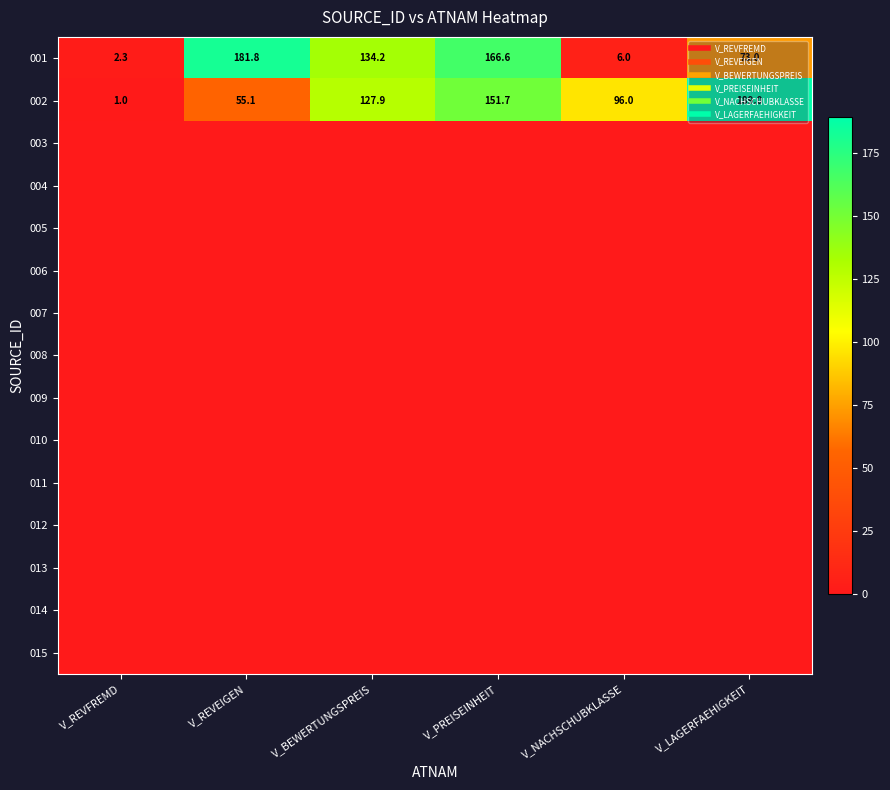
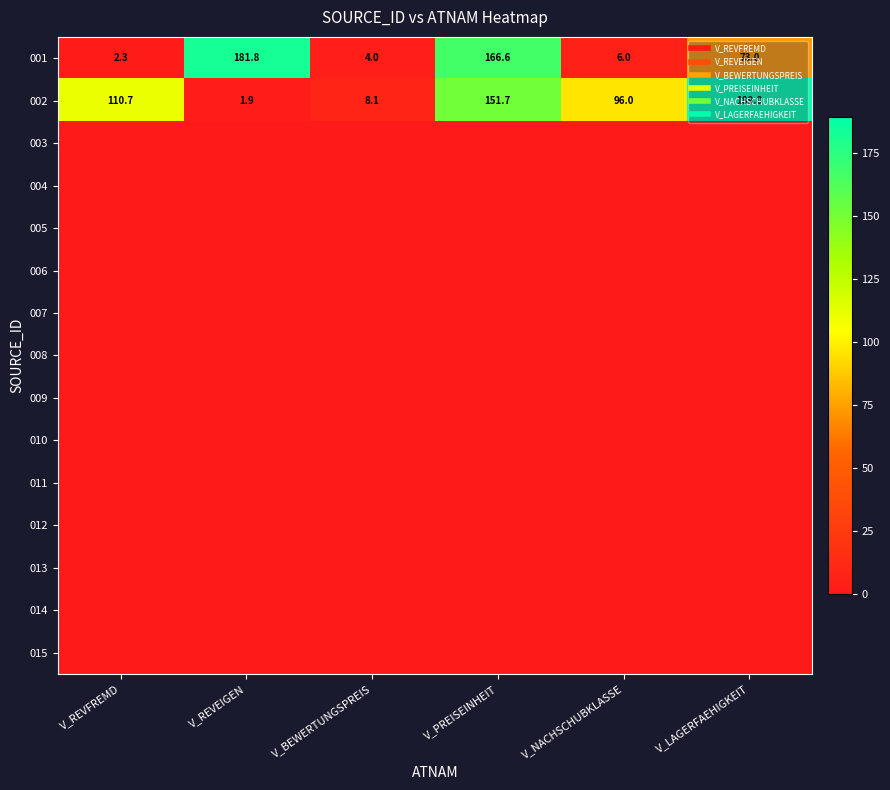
001, V_BEWERTUNGSPREIS: 134.2 -> 4.0
002, V_REVFREMD: 1.0 -> 110.7
002, V_REVEIGEN: 55.1 -> 1.9
002, V_BEWERTUNGSPREIS: 127.9 -> 8.1
